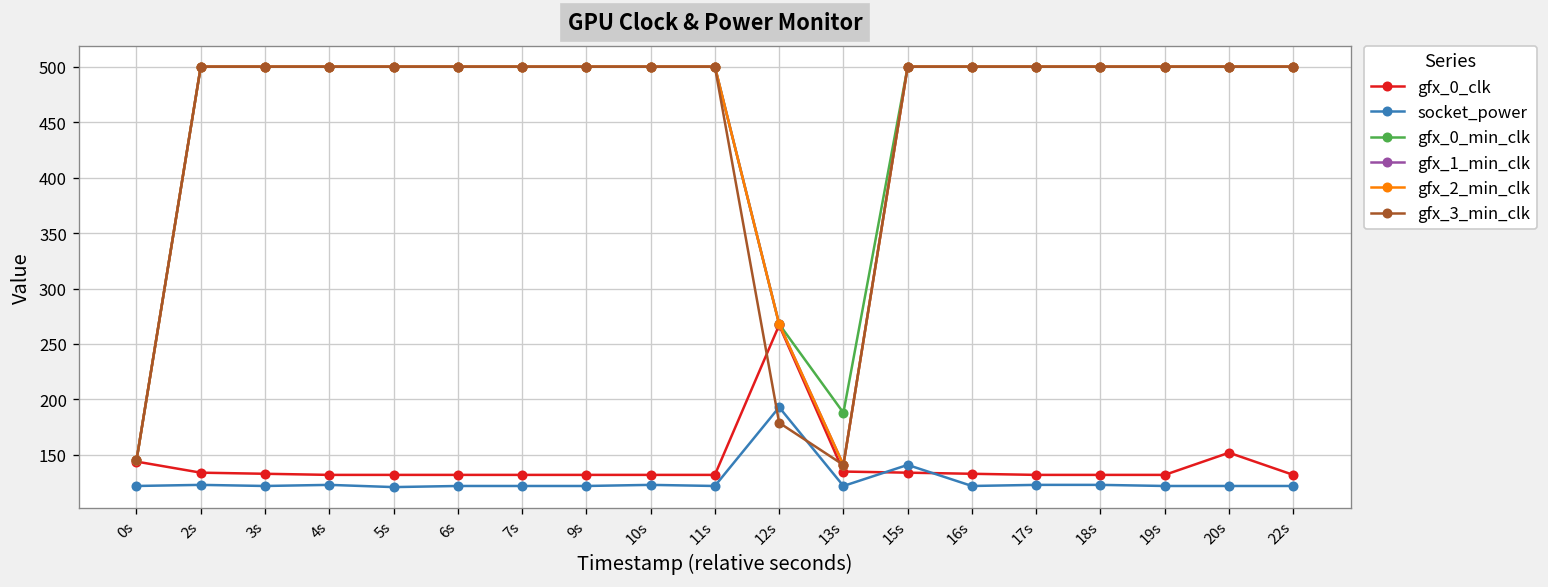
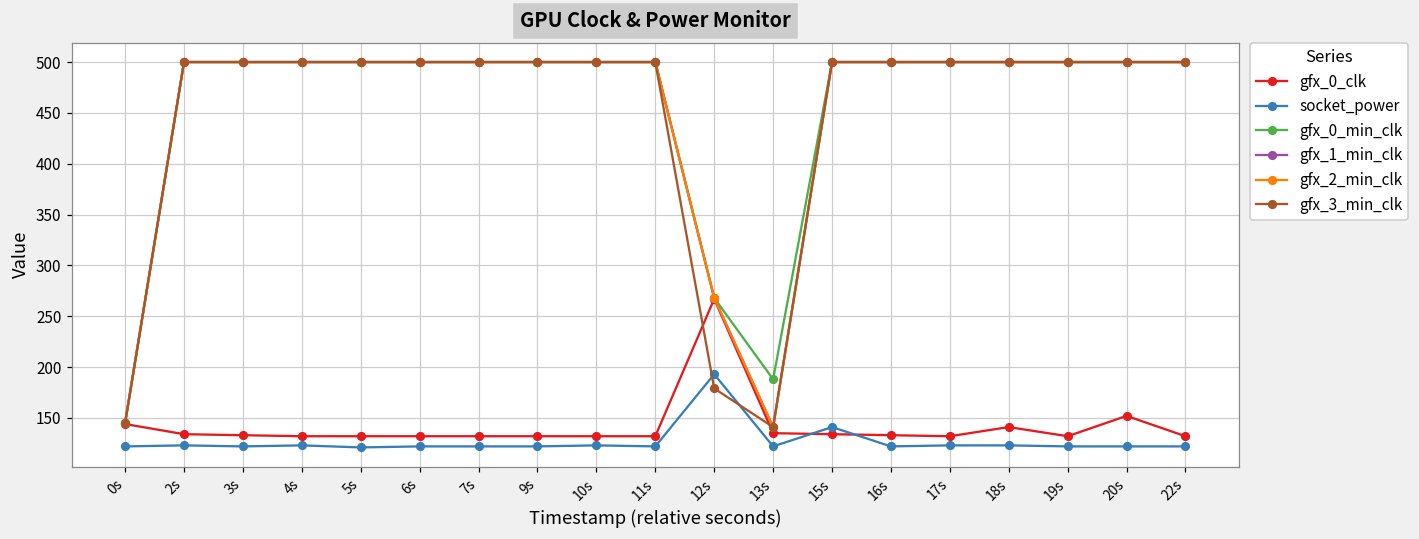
gfx_0_clk, 18s: 130 -> 140
